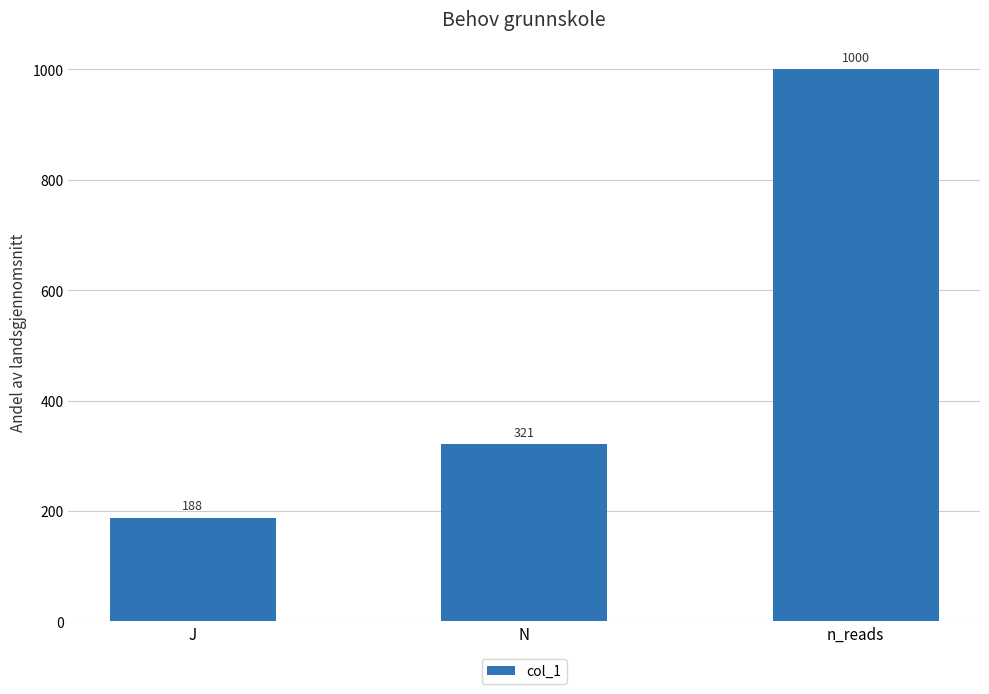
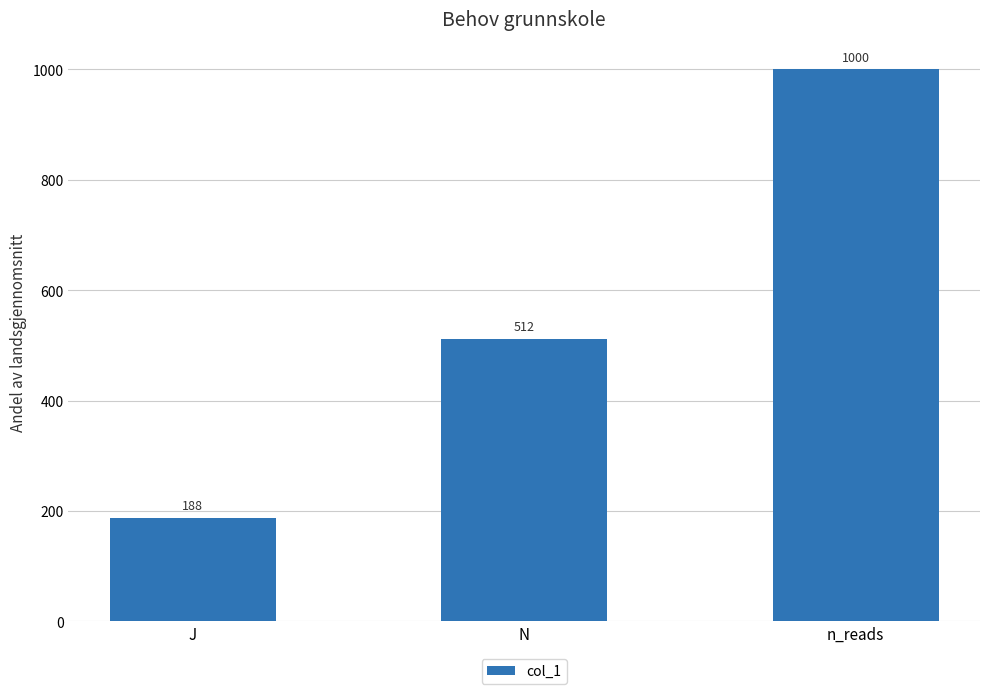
N: 321 -> 512
